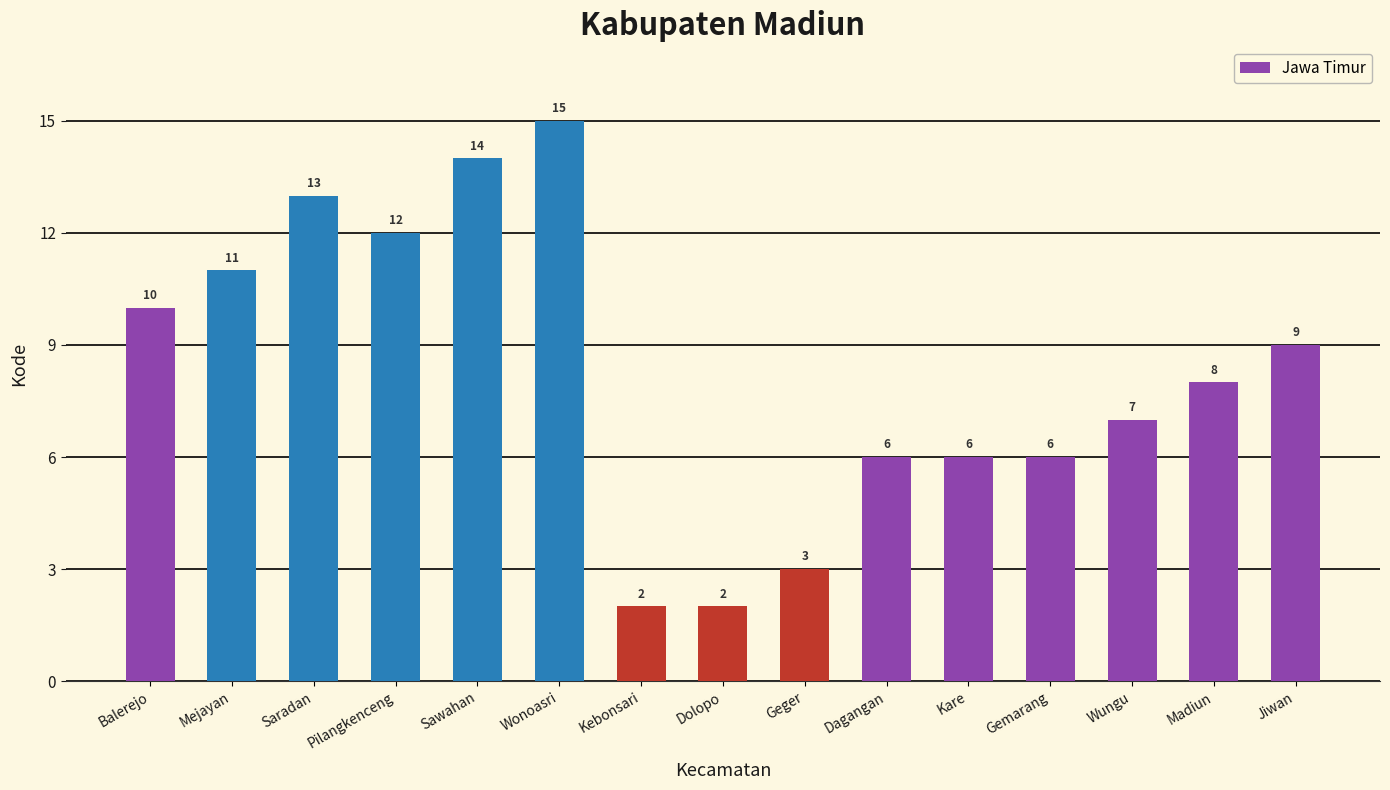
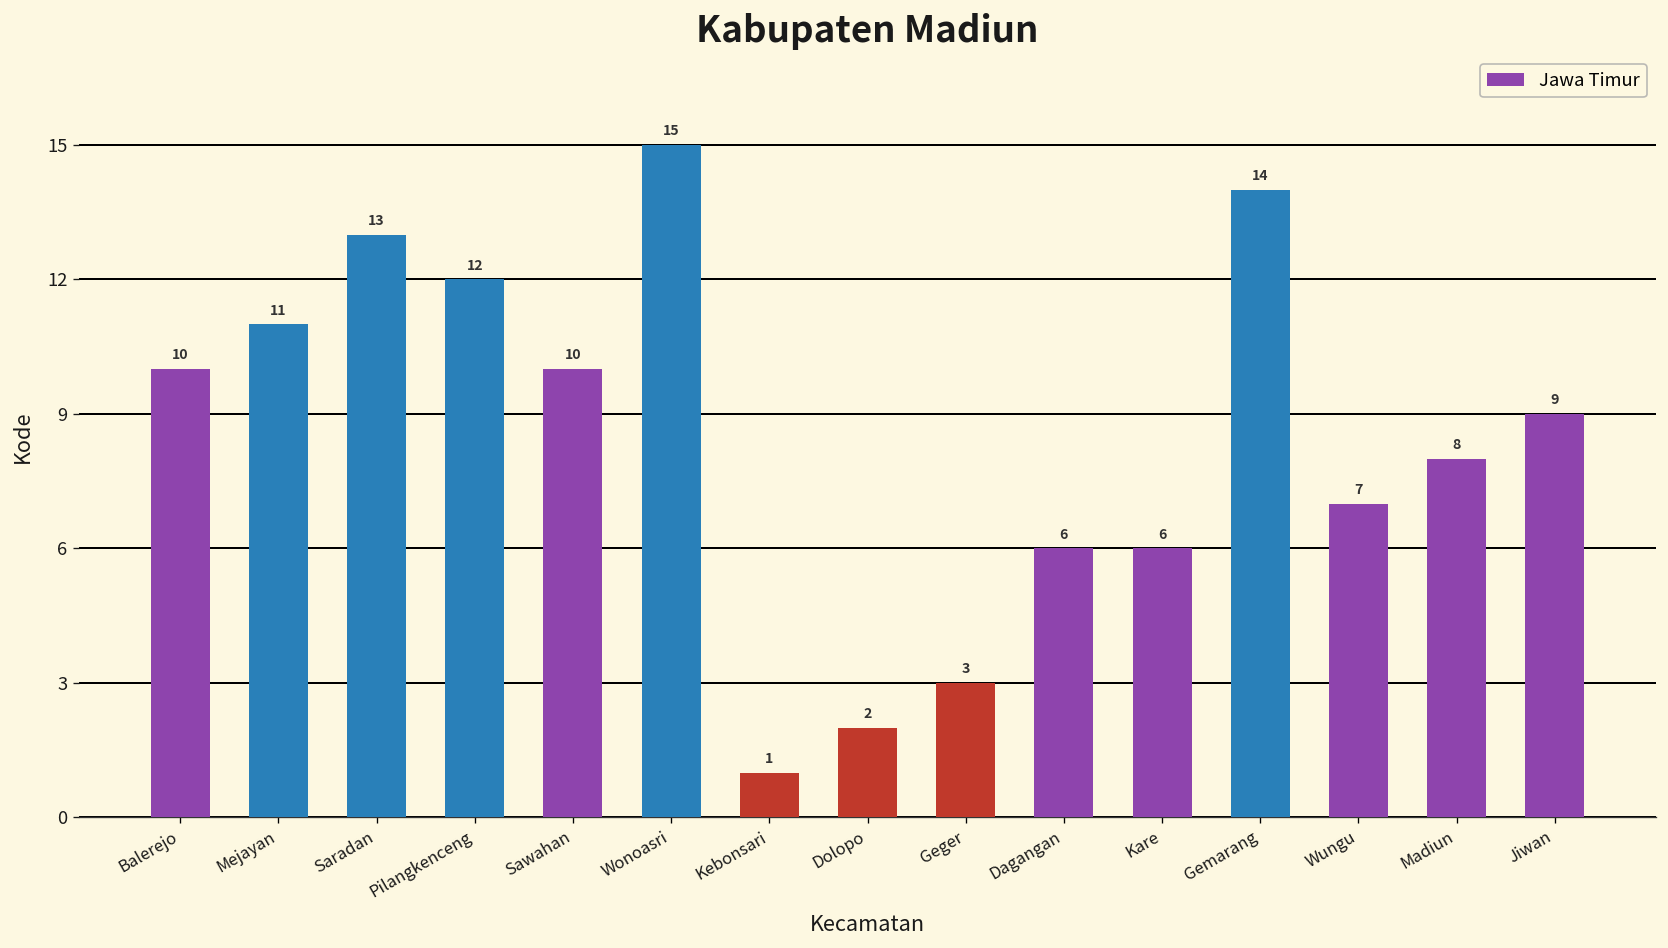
Sawahan: 14 -> 10
Kebonsari: 2 -> 1
Gemarang: 6 -> 14
